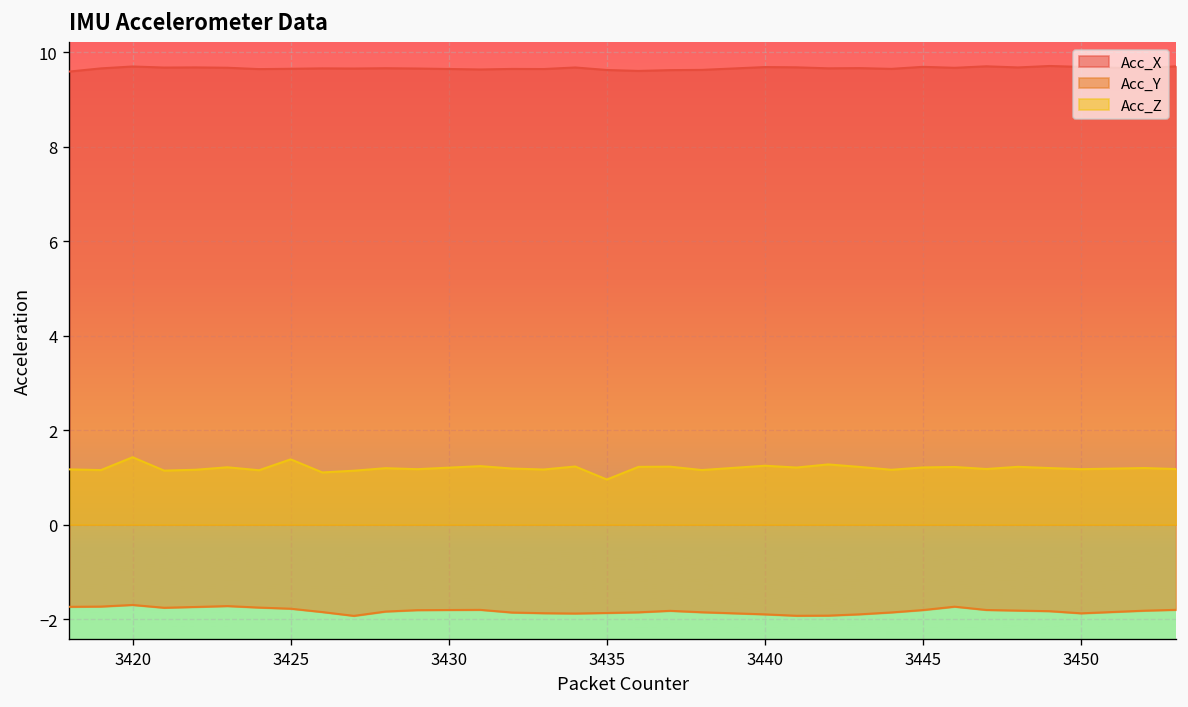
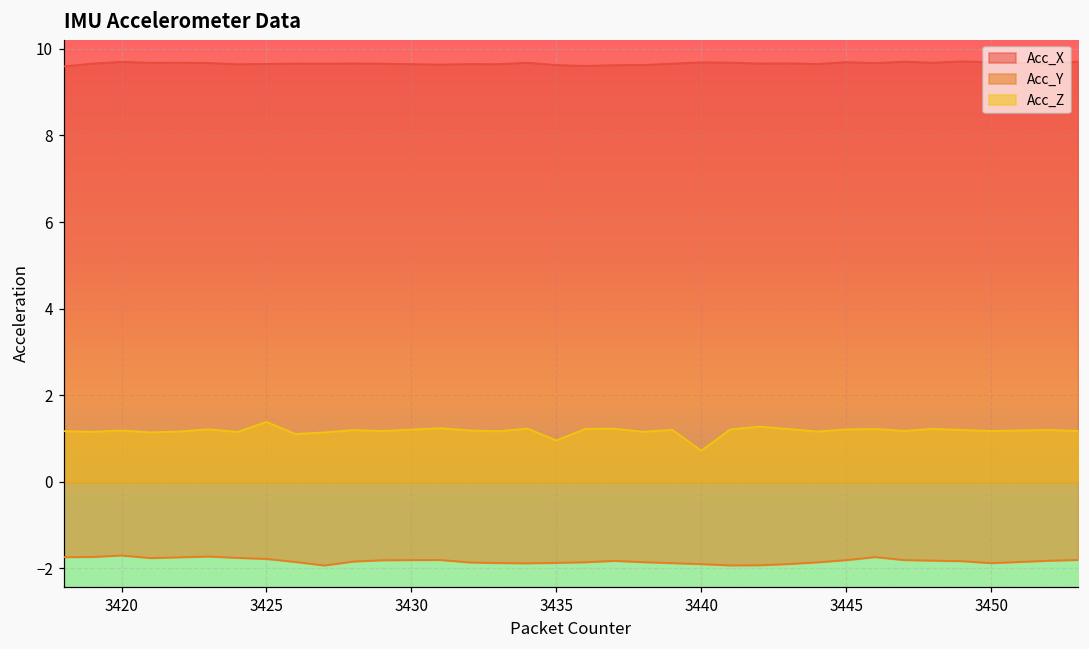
Acc_Z, 3420: 1.4 -> 1.2
Acc_Z, 3440: 1.2 -> 0.7
